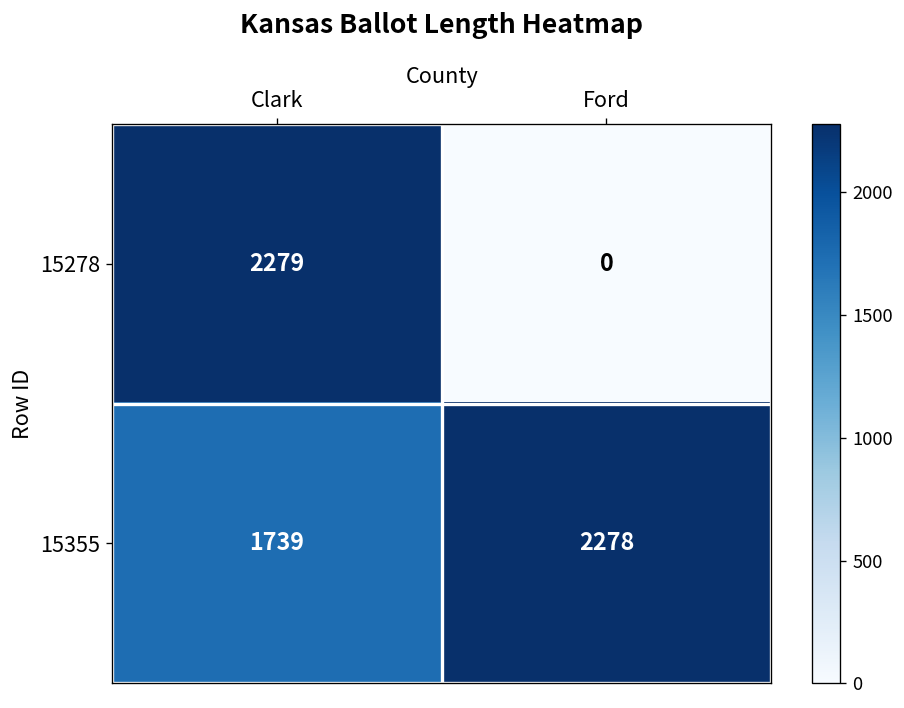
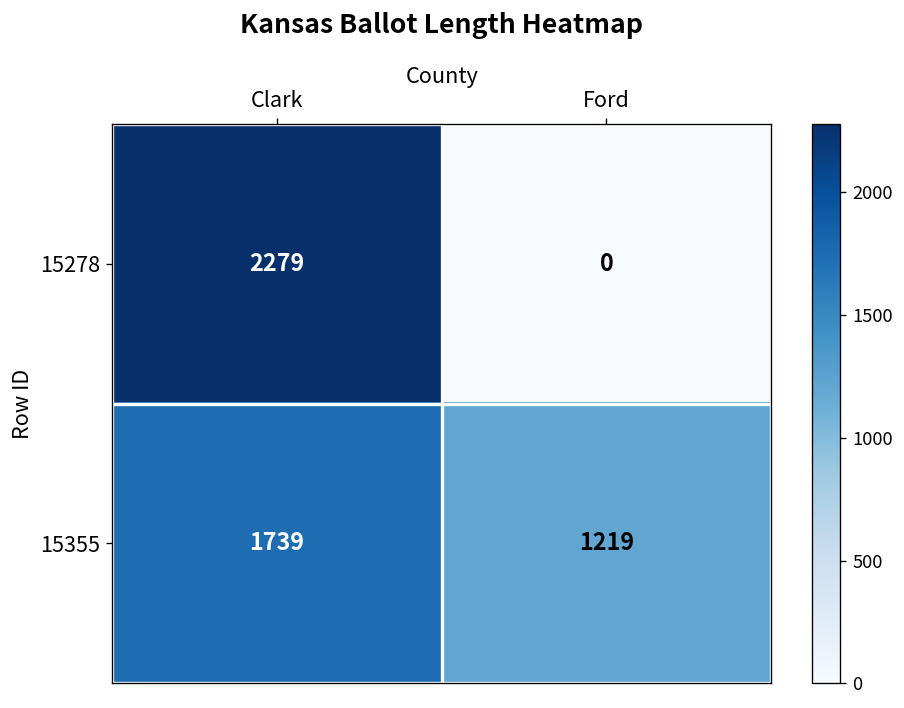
15355, Ford: 2278 -> 1219
